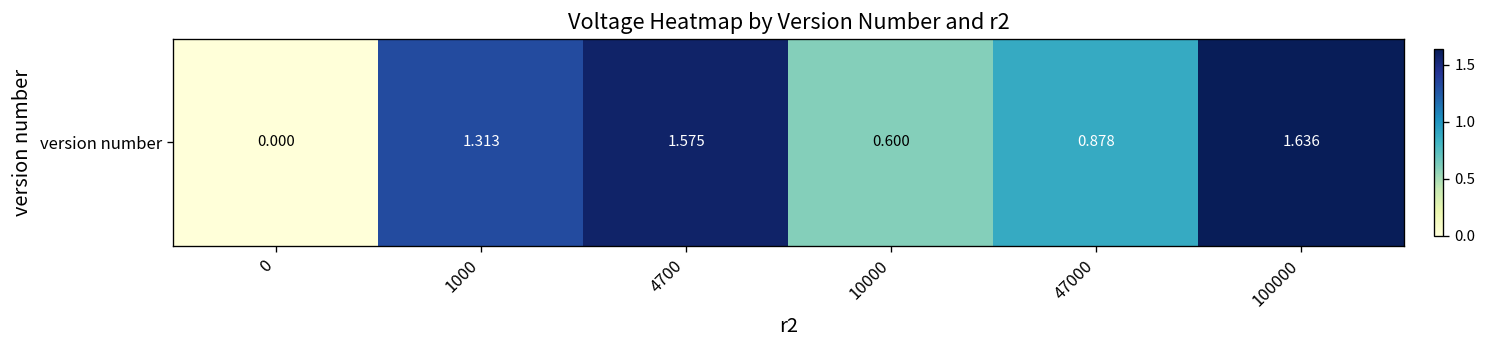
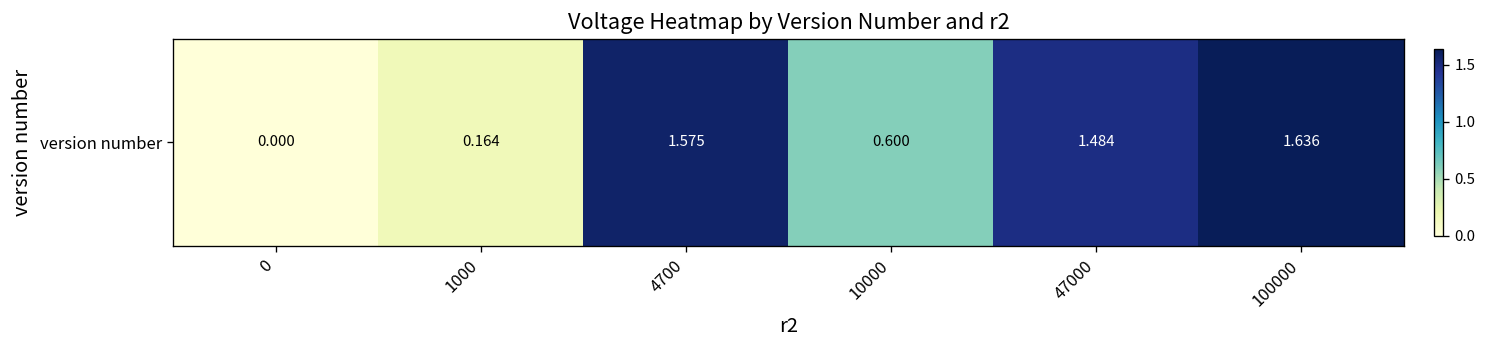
version number, 1000: 1.313 -> 0.164
version number, 47000: 0.878 -> 1.484
